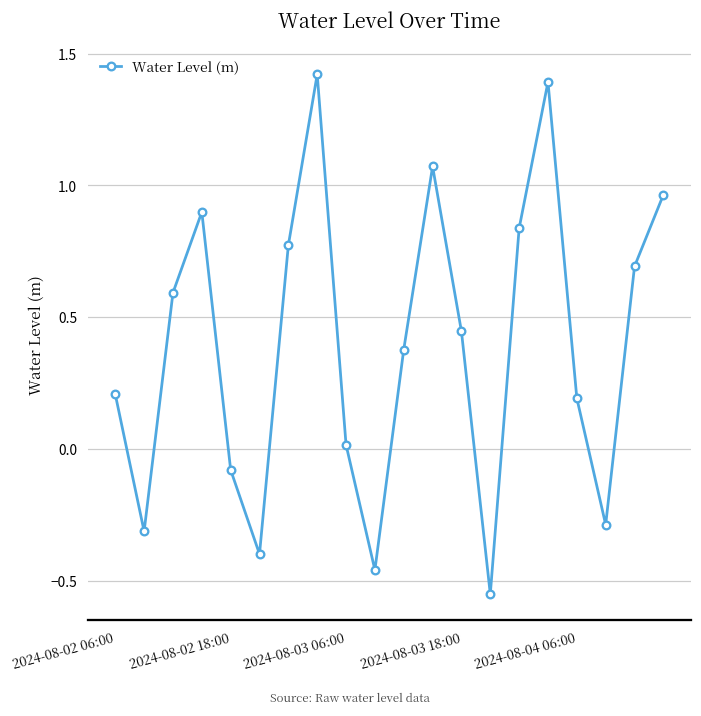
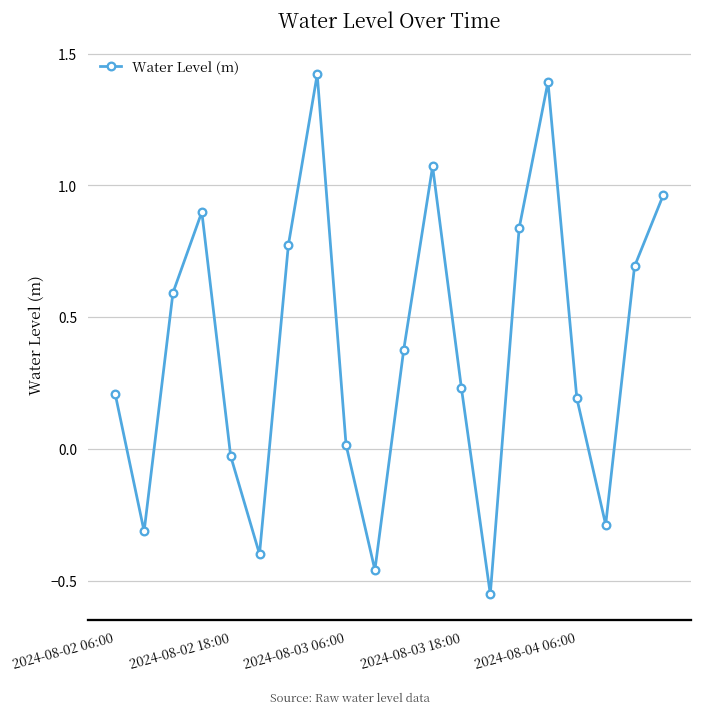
2024-08-02 18:00: -0.08 -> -0.03
2024-08-03 18:00: 0.45 -> 0.23
